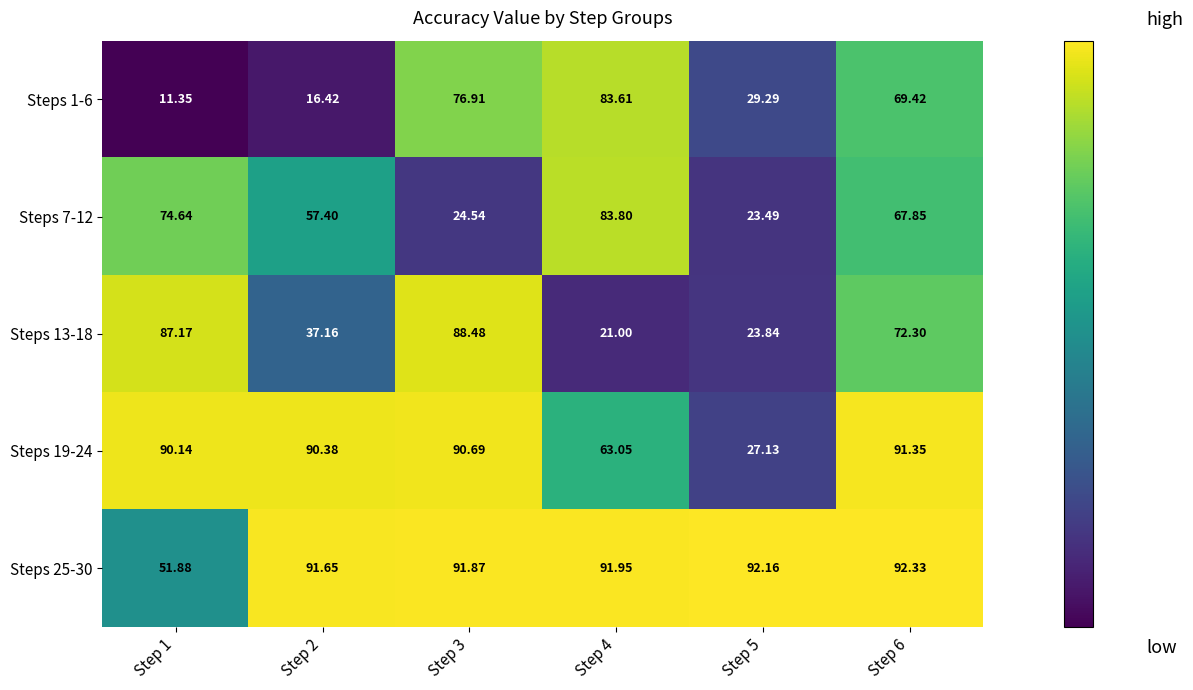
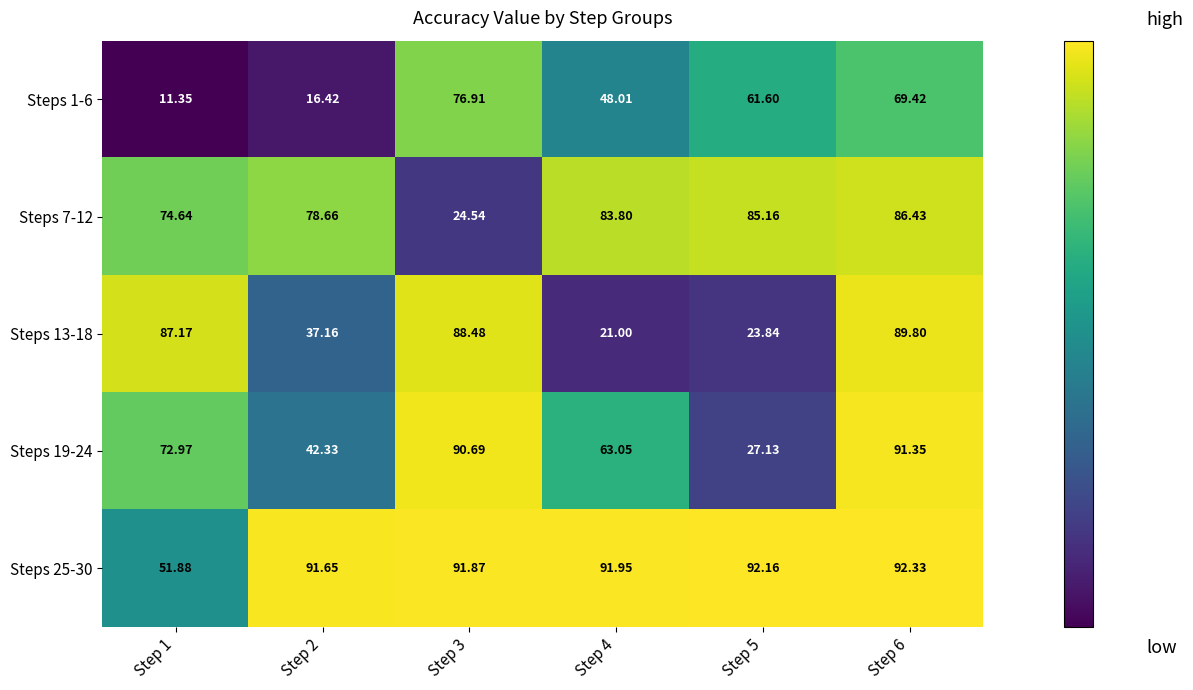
Steps 1-6, Step 4: 83.61 -> 48.01
Steps 1-6, Step 5: 29.29 -> 61.60
Steps 7-12, Step 2: 57.40 -> 78.66
Steps 7-12, Step 5: 23.49 -> 85.16
Steps 7-12, Step 6: 67.85 -> 86.43
Steps 13-18, Step 6: 72.30 -> 89.80
Steps 19-24, Step 1: 90.14 -> 72.97
Steps 19-24, Step 2: 90.38 -> 42.33
